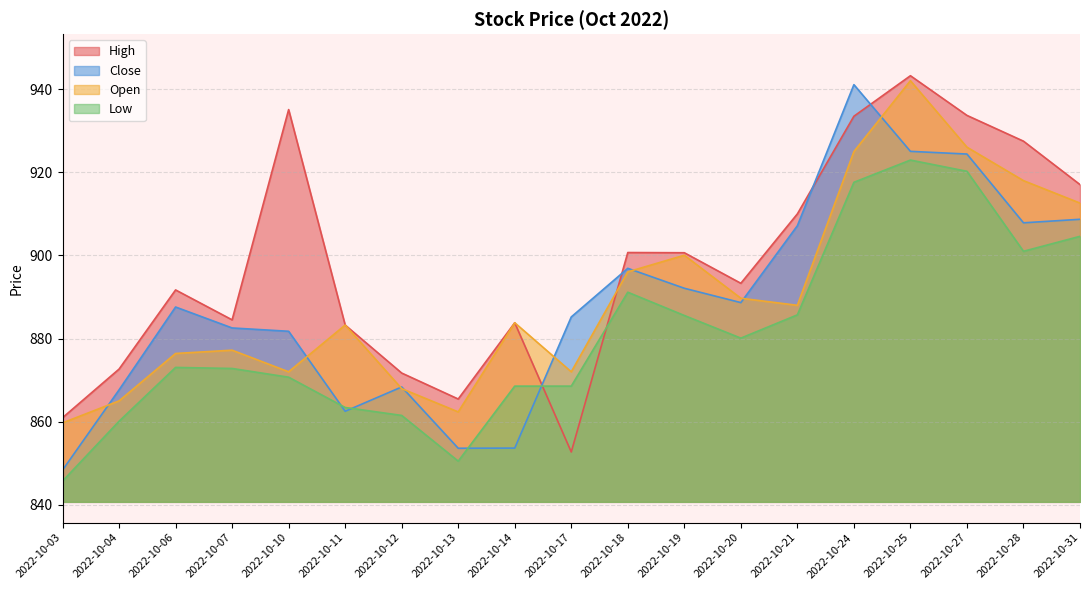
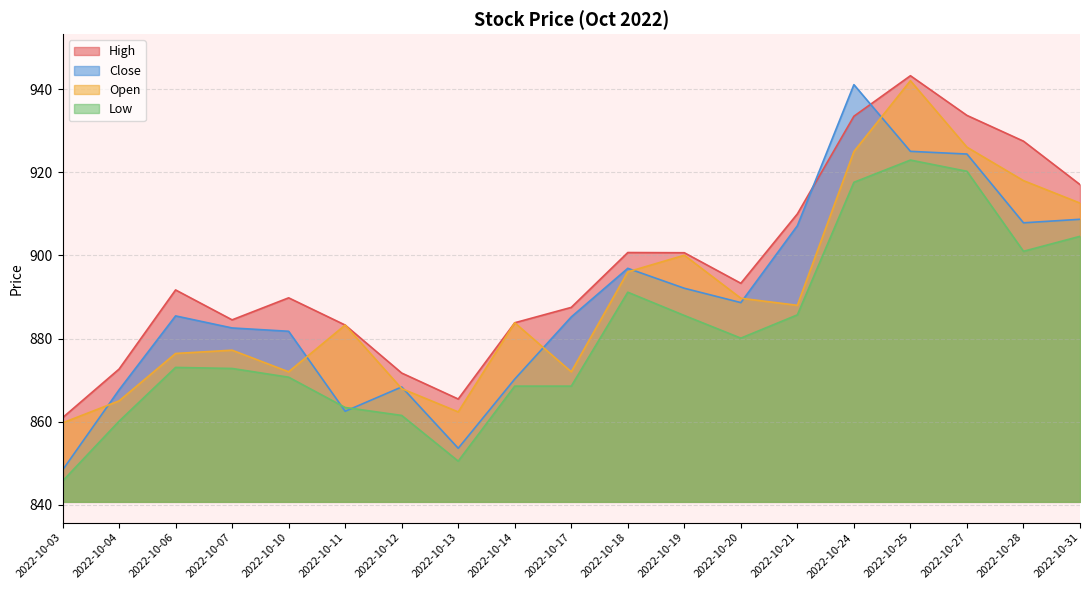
Close, 2022-10-06: 888 -> 885
High, 2022-10-10: 935 -> 890
Close, 2022-10-14: 854 -> 870
High, 2022-10-17: 853 -> 888
